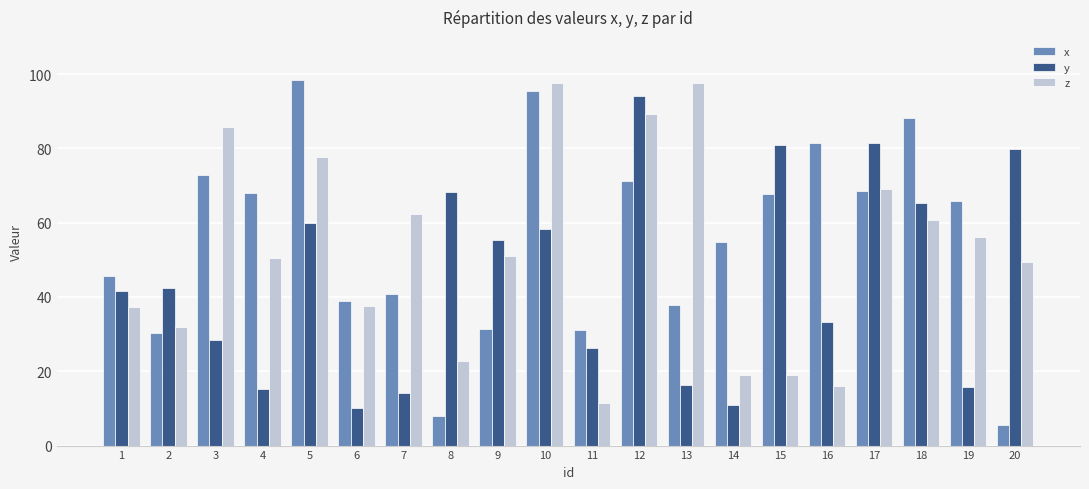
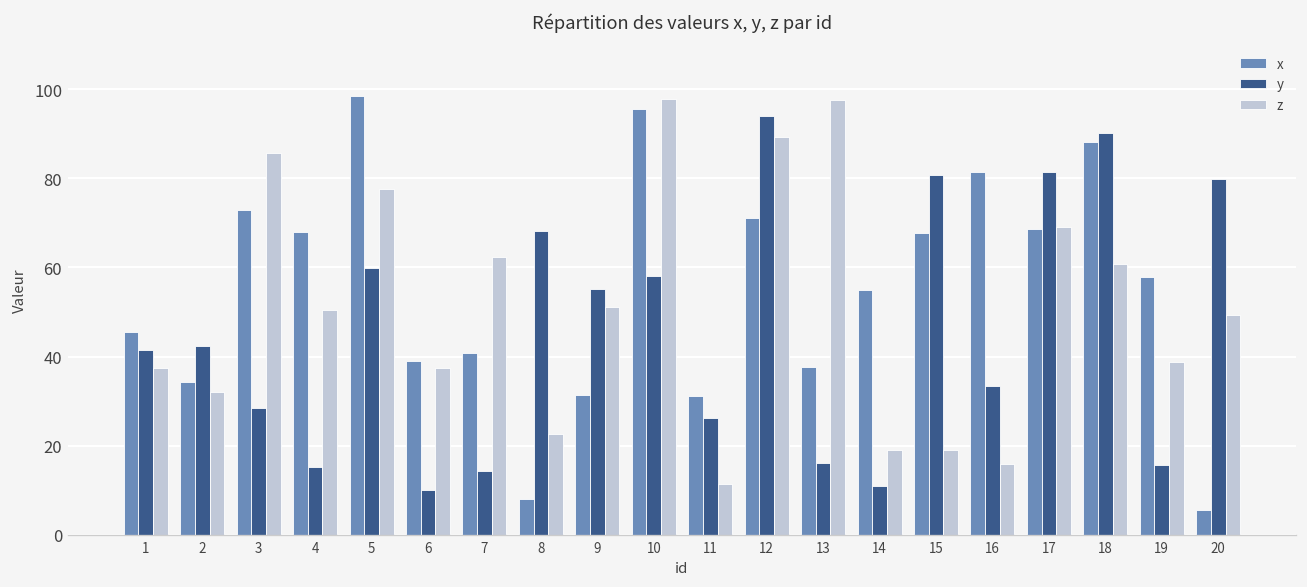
x, 2: 30 -> 34
y, 18: 65 -> 90
x, 19: 66 -> 58
z, 19: 56 -> 39
